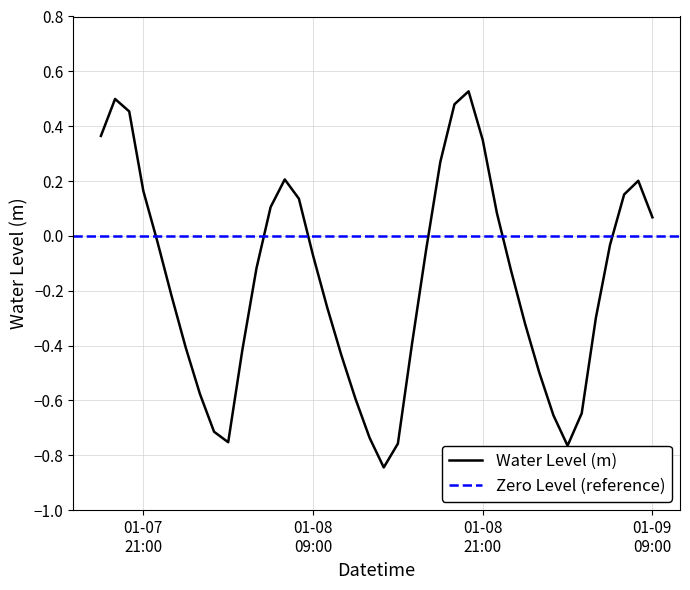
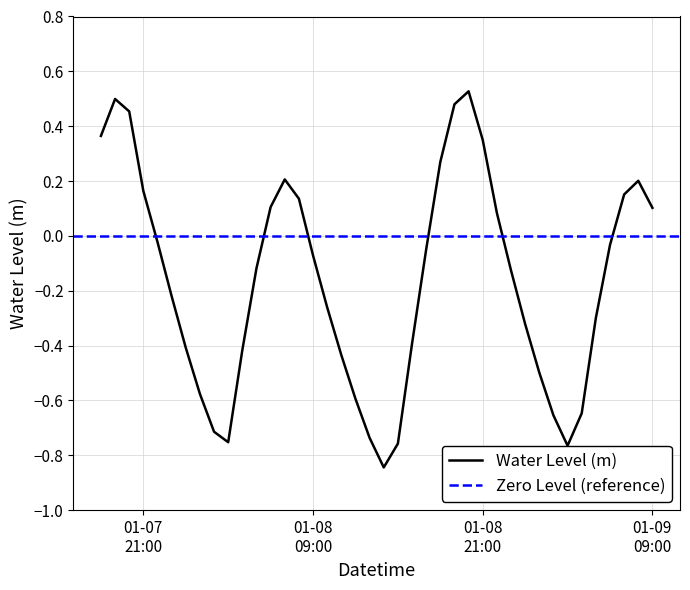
01-09 09:00: 0.07 -> 0.10
